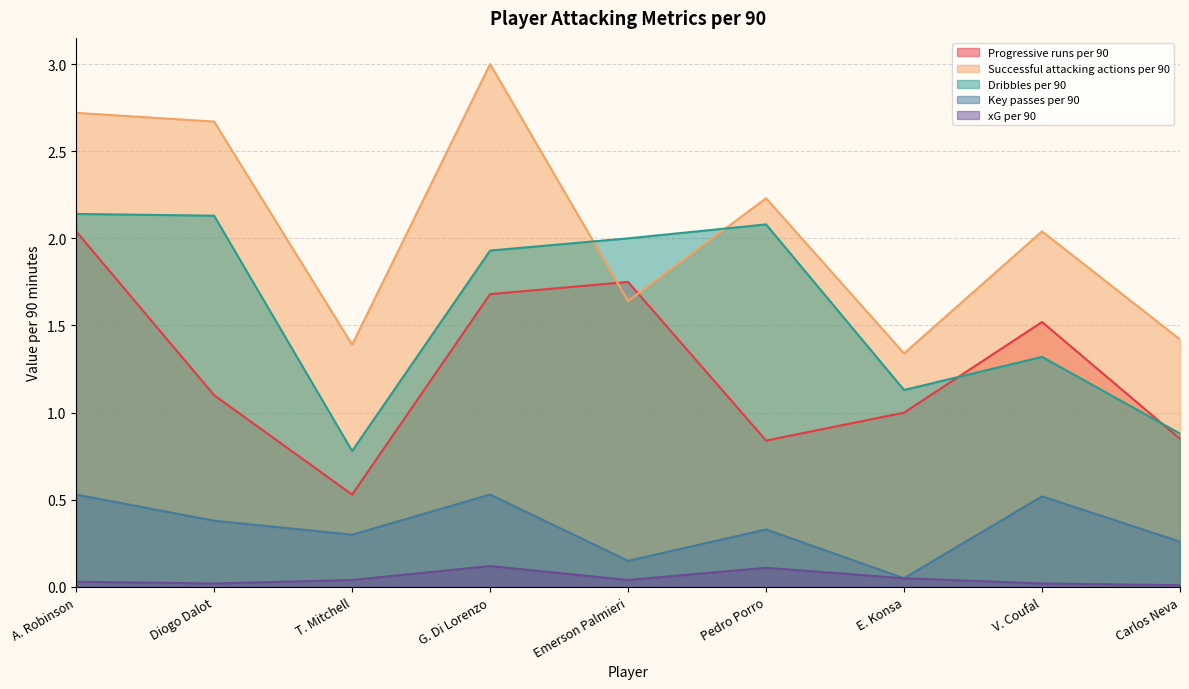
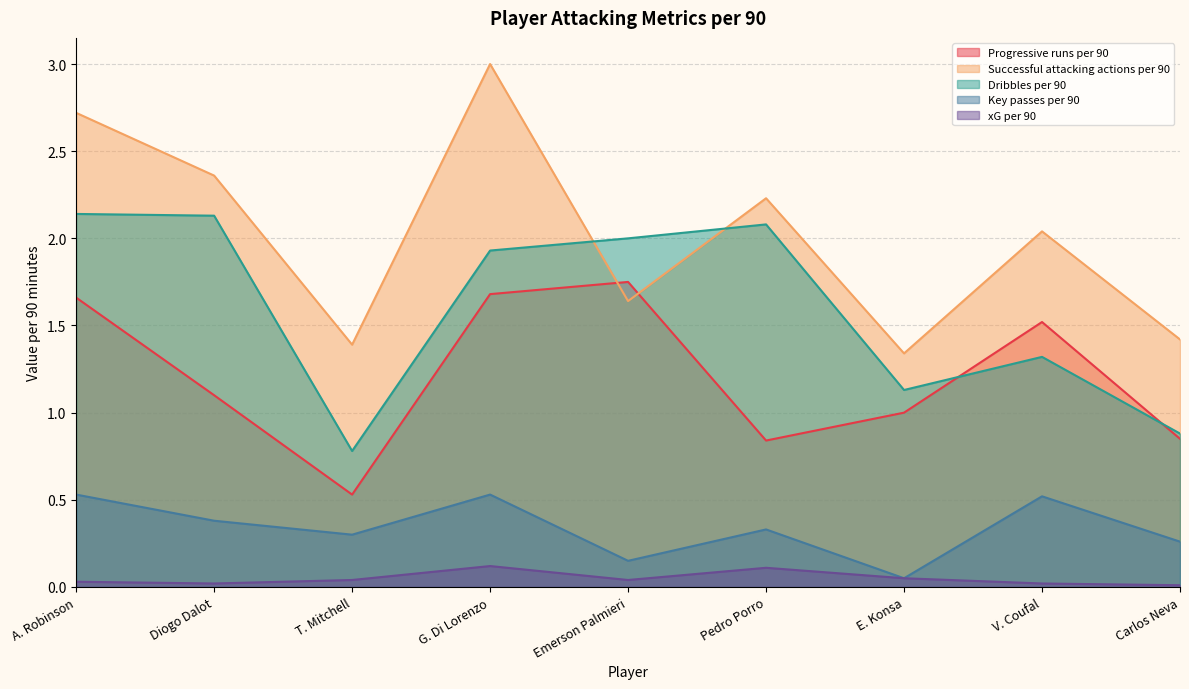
Progressive runs per 90, A. Robinson: 2.04 -> 1.66
Successful attacking actions per 90, Diogo Dalot: 2.67 -> 2.36
